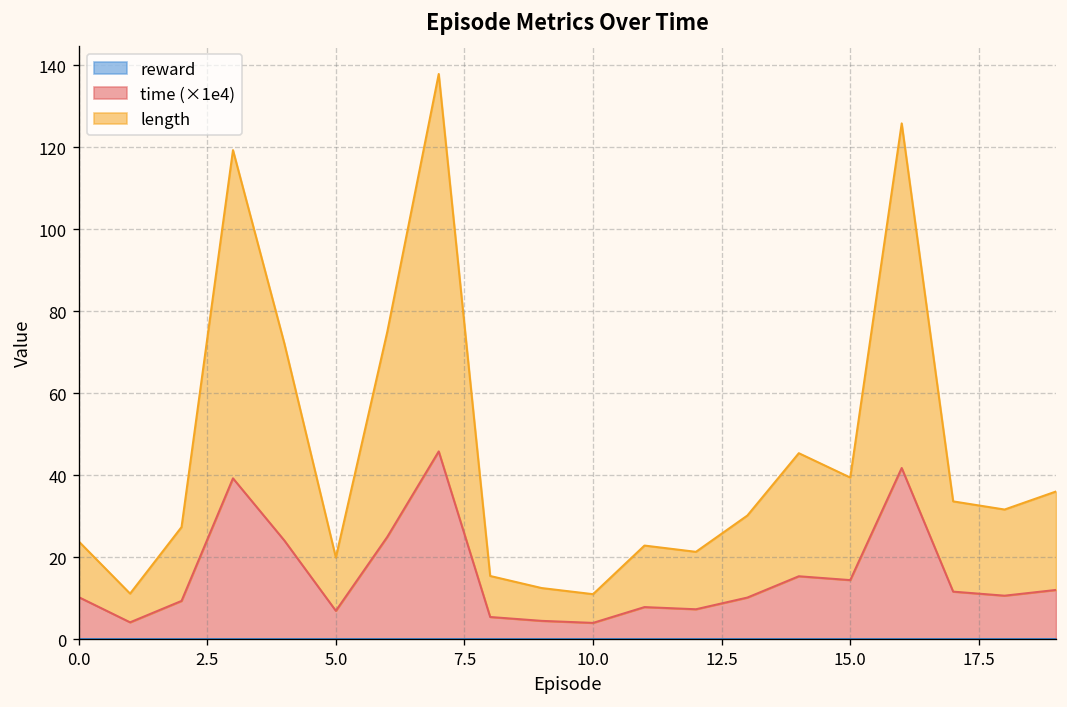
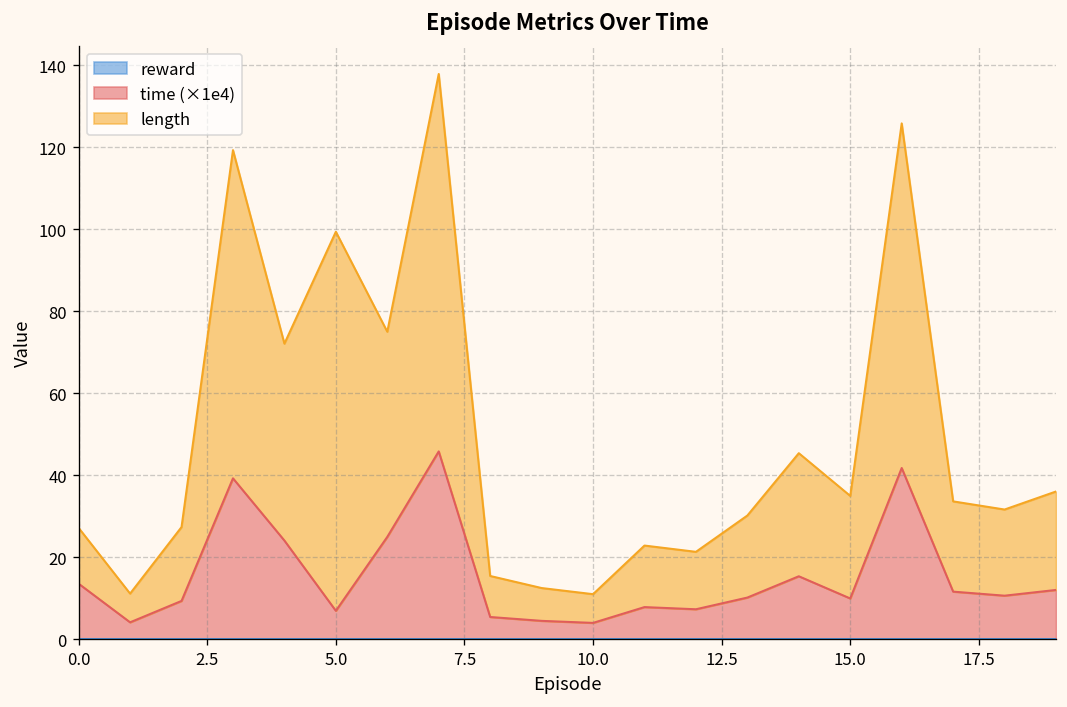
time (×1e4), 0.0: 10 -> 14
length, 5.0: 13 -> 92
time (×1e4), 15.0: 14 -> 10
